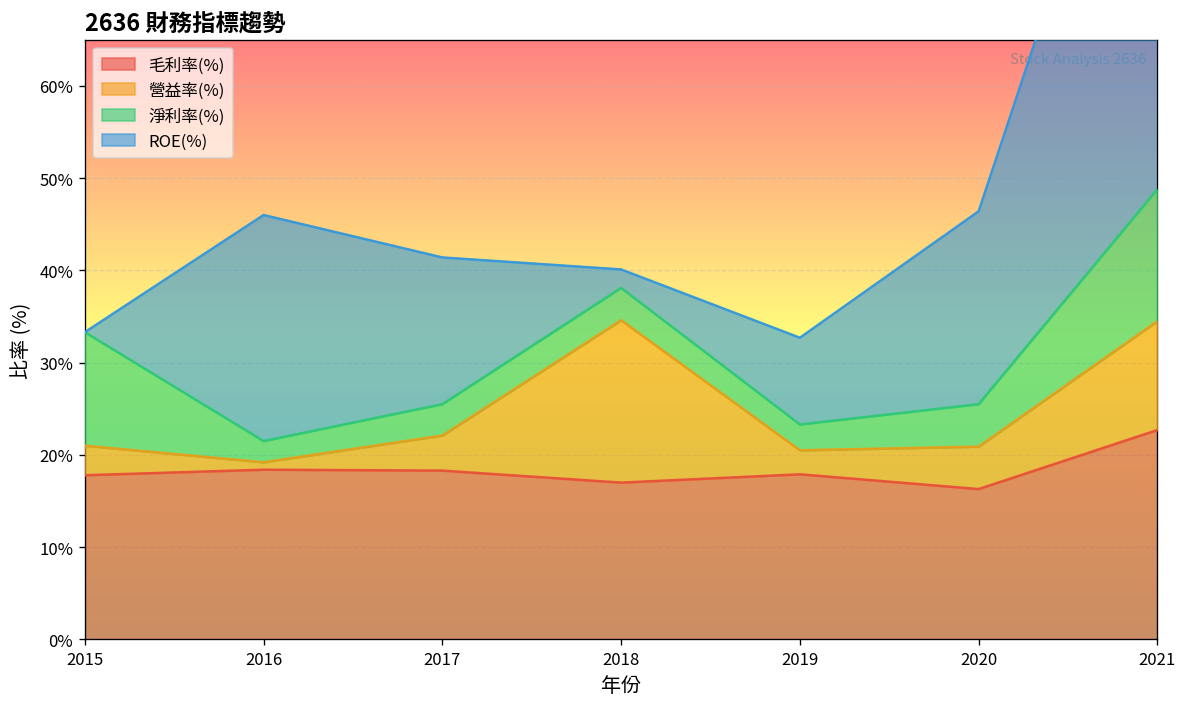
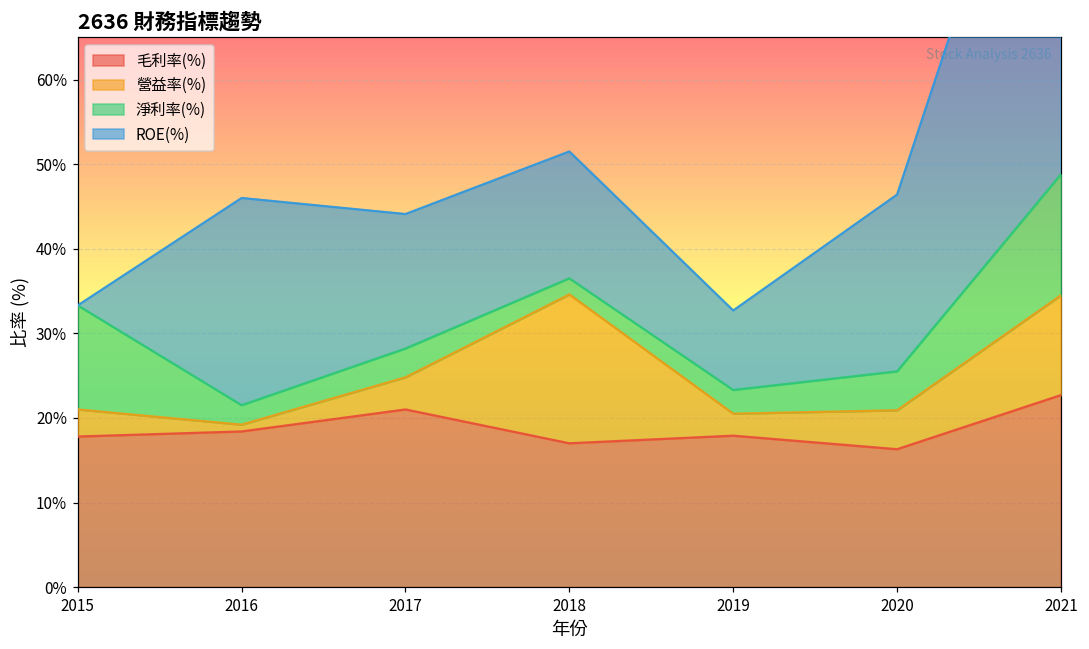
毛利率(%), 2017: 18% -> 21%
淨利率(%), 2018: 4% -> 2%
ROE(%), 2018: 2% -> 15%
